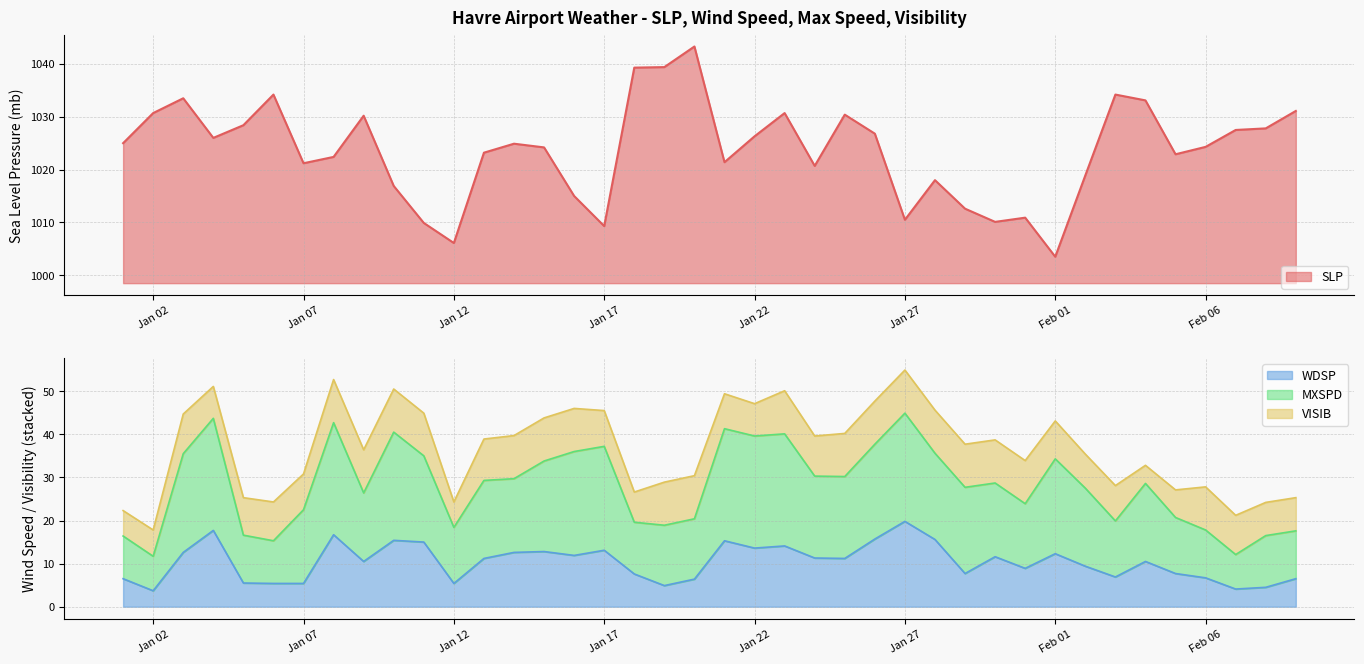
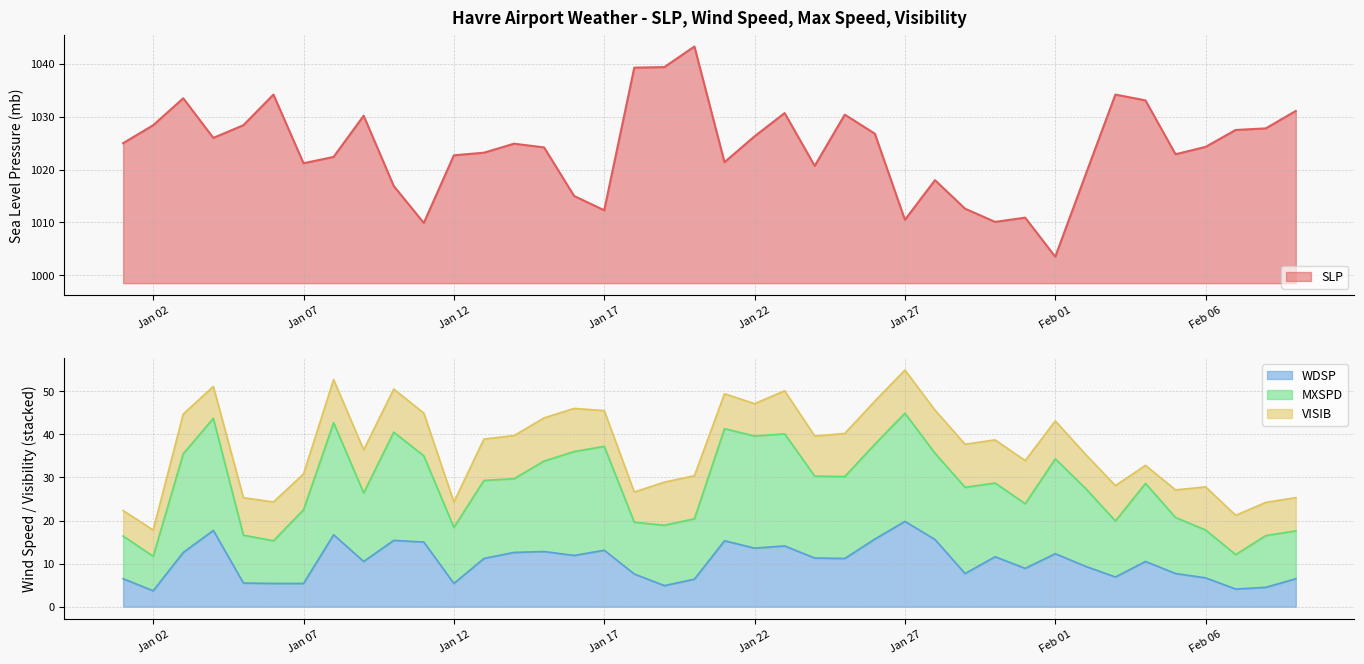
Havre Airport Weather - SLP, Wind Speed, Max Speed, Visibility, Jan 02: 1031 -> 1028
Havre Airport Weather - SLP, Wind Speed, Max Speed, Visibility, Jan 12: 1006 -> 1023
Havre Airport Weather - SLP, Wind Speed, Max Speed, Visibility, Jan 17: 1009 -> 1012
